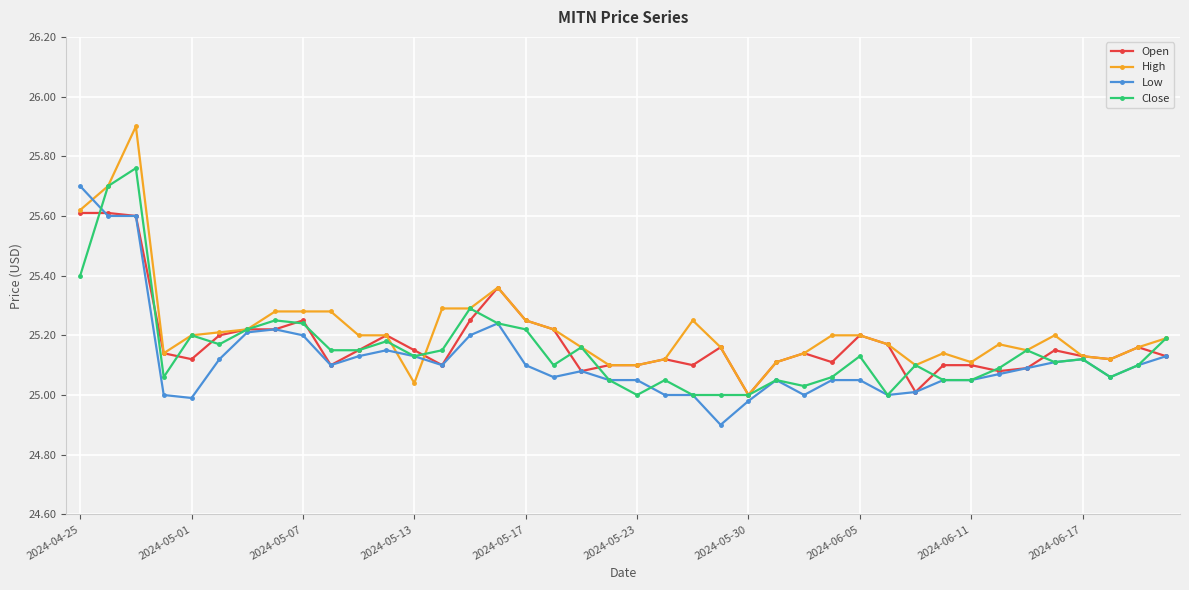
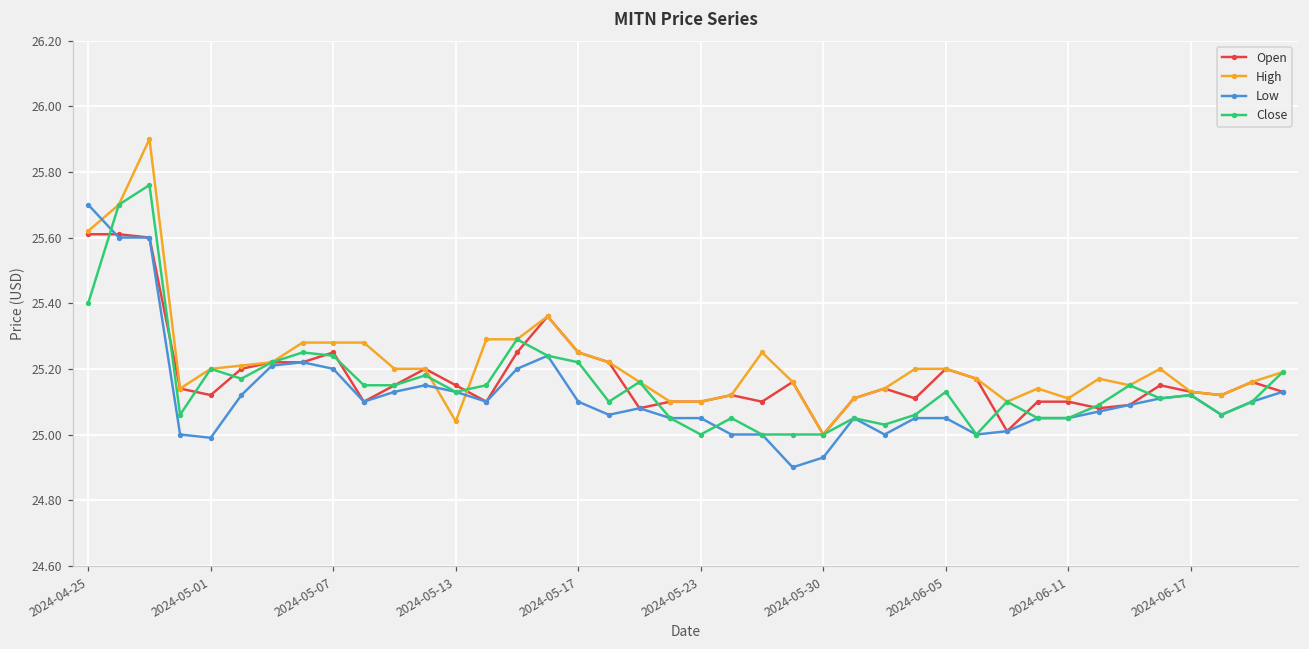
Low, 2024-05-30: 24.98 -> 24.93
